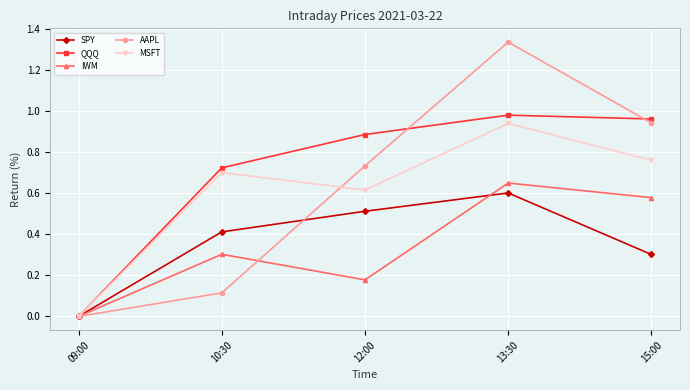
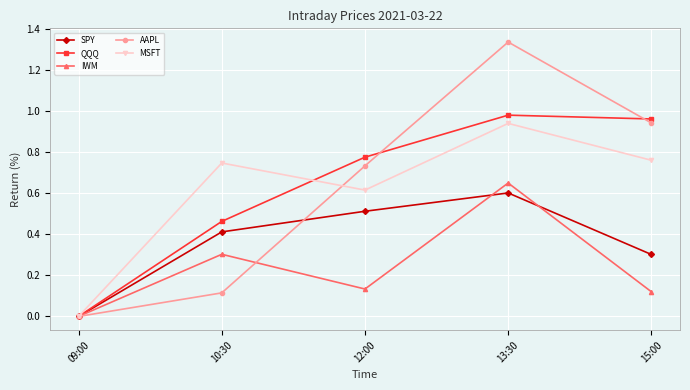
QQQ, 10:30: 0.72 -> 0.46
MSFT, 10:30: 0.70 -> 0.75
QQQ, 12:00: 0.89 -> 0.77
IWM, 12:00: 0.18 -> 0.13
IWM, 15:00: 0.58 -> 0.12
